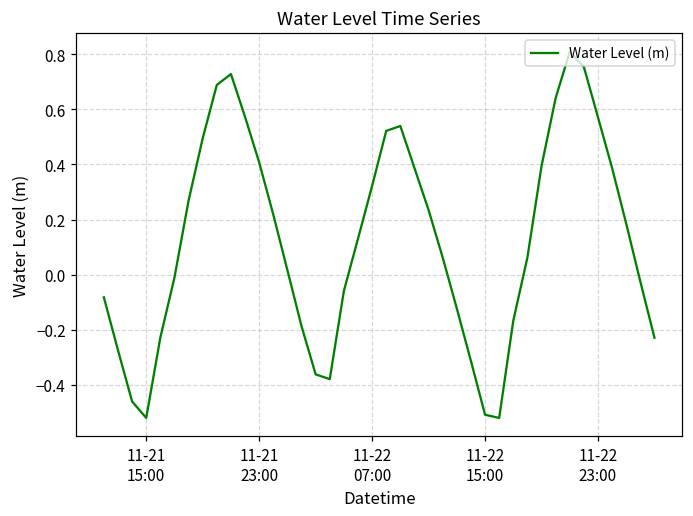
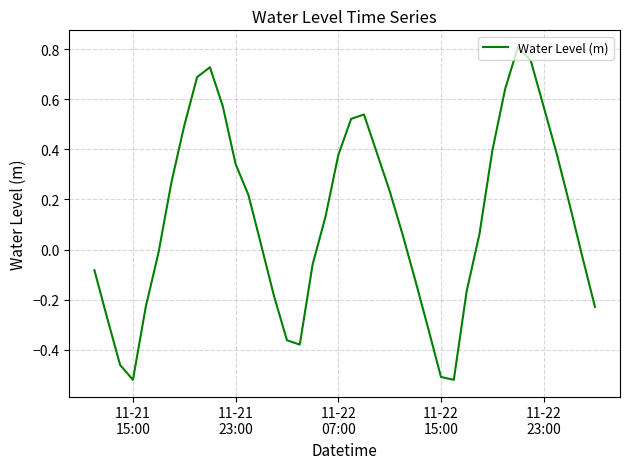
11-21 23:00: 0.41 -> 0.34
11-22 07:00: 0.32 -> 0.38
